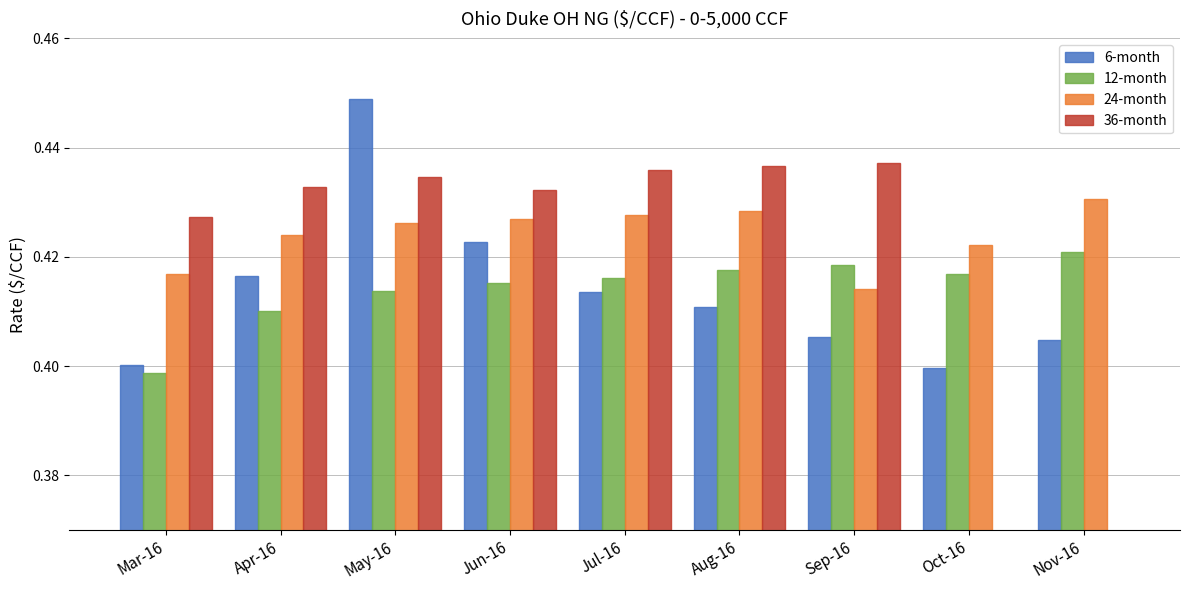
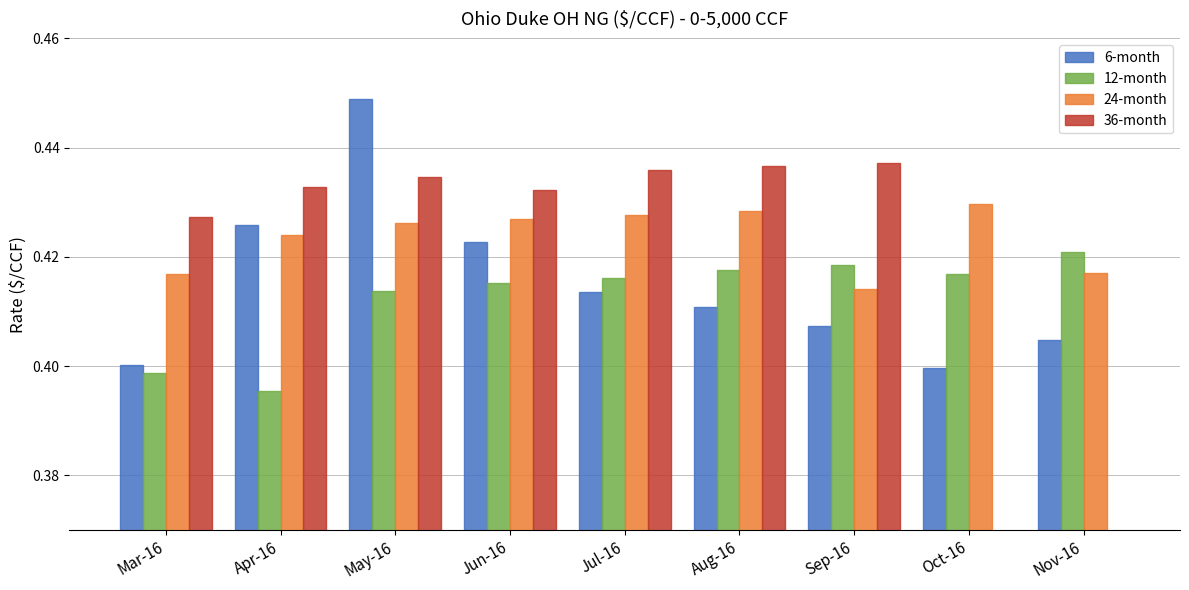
6-month, Apr-16: 0.416 -> 0.426
12-month, Apr-16: 0.410 -> 0.395
6-month, Sep-16: 0.405 -> 0.407
24-month, Oct-16: 0.422 -> 0.430
24-month, Nov-16: 0.431 -> 0.417
